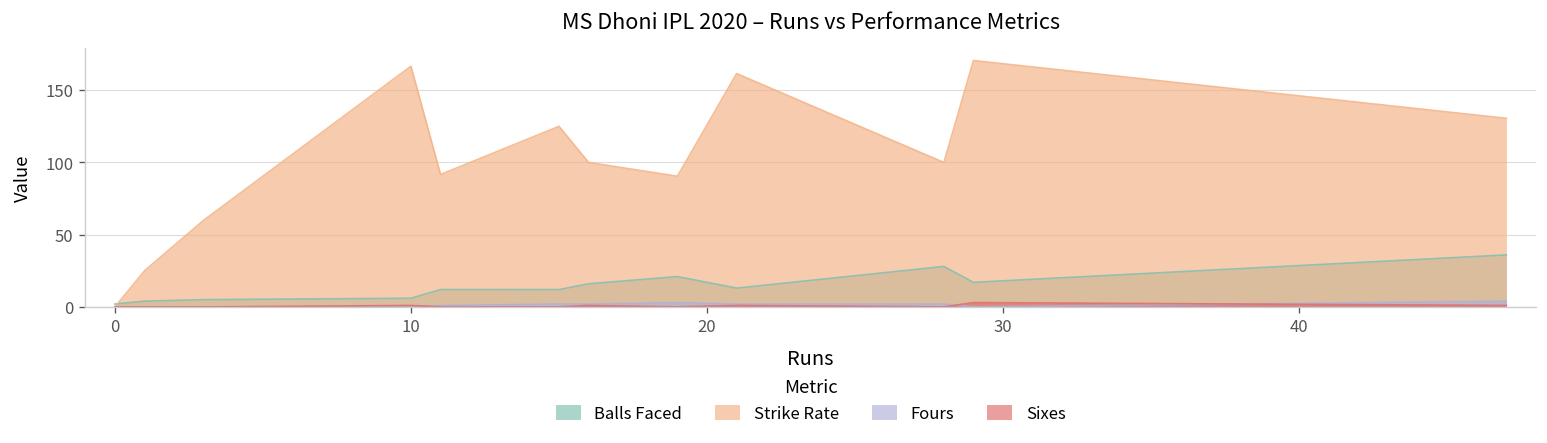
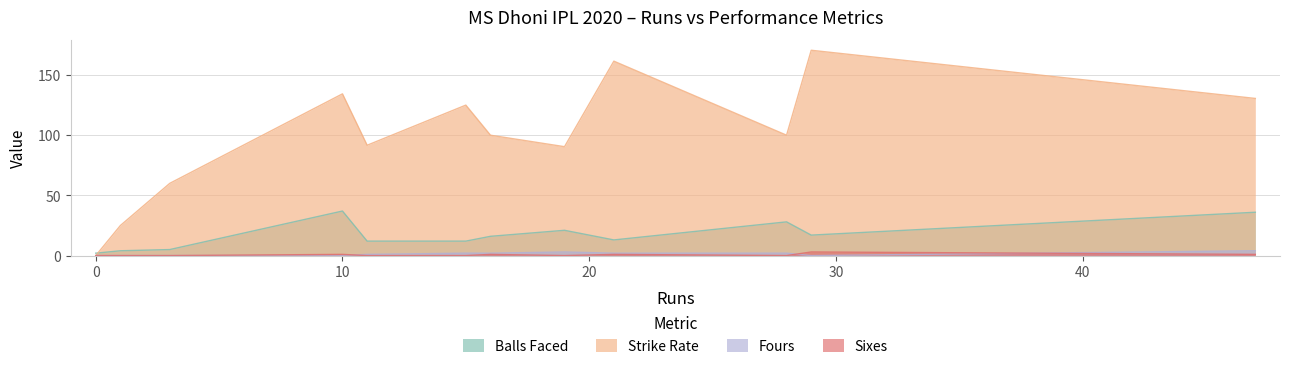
Balls Faced, 10: 6 -> 37
Strike Rate, 10: 167 -> 134
